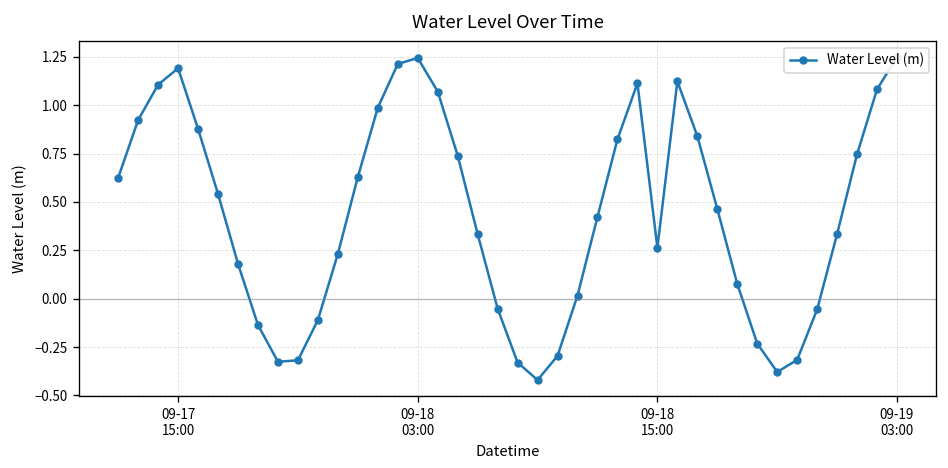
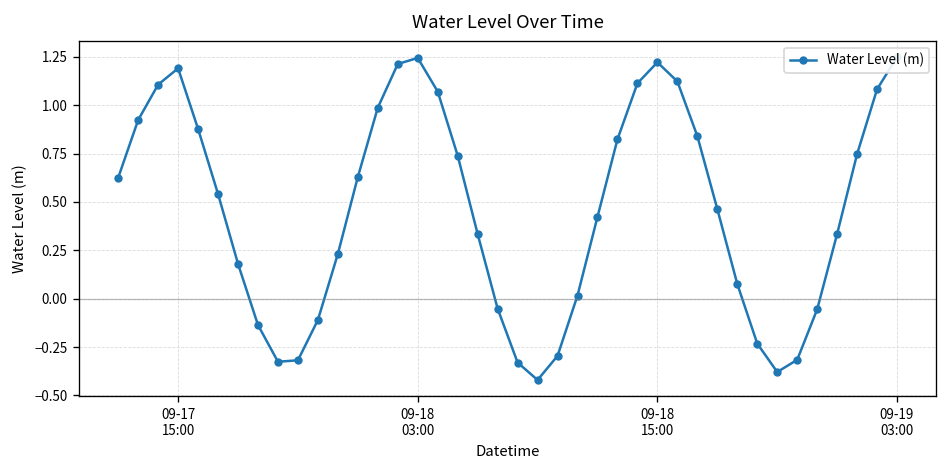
09-18 15:00: 0.26 -> 1.22
